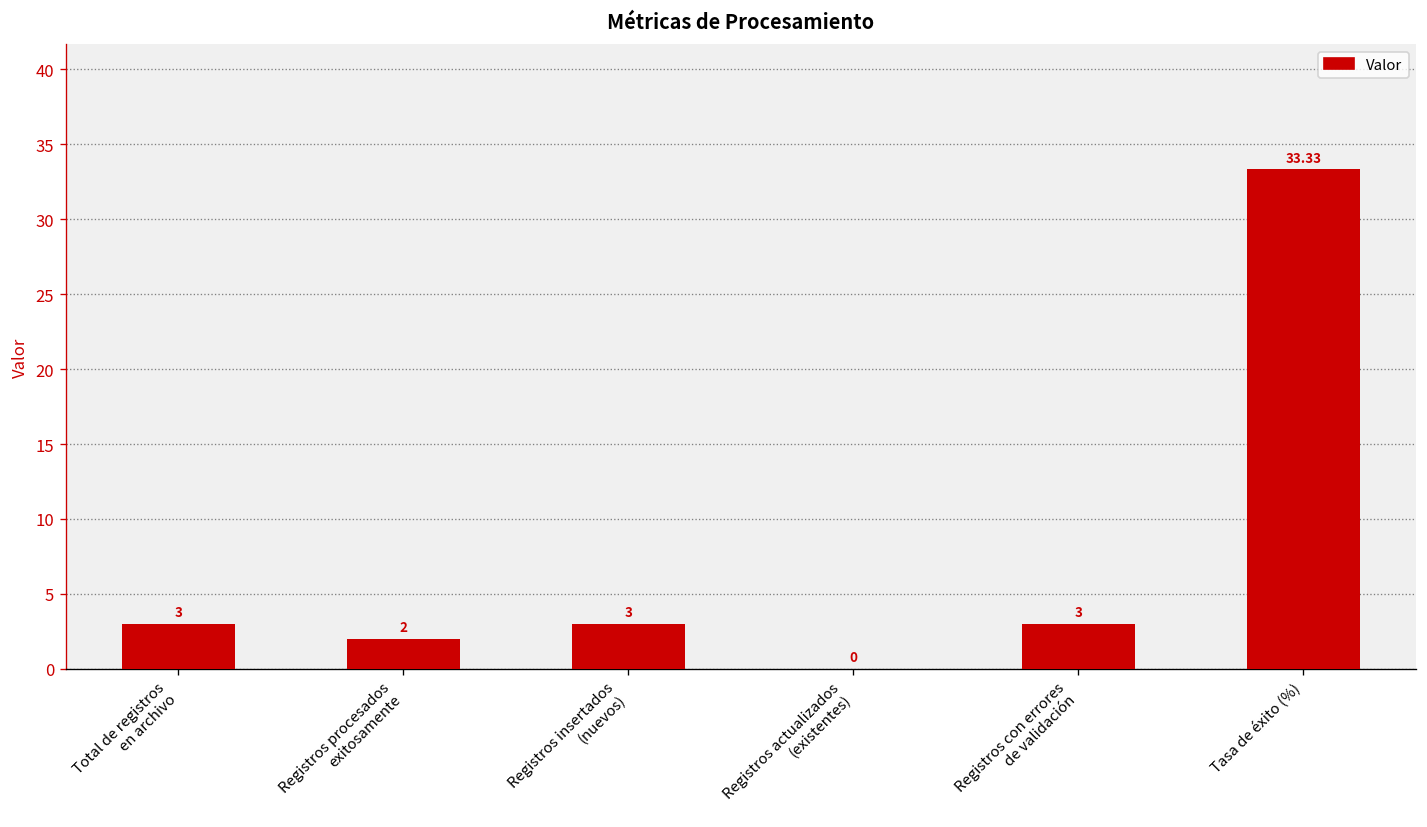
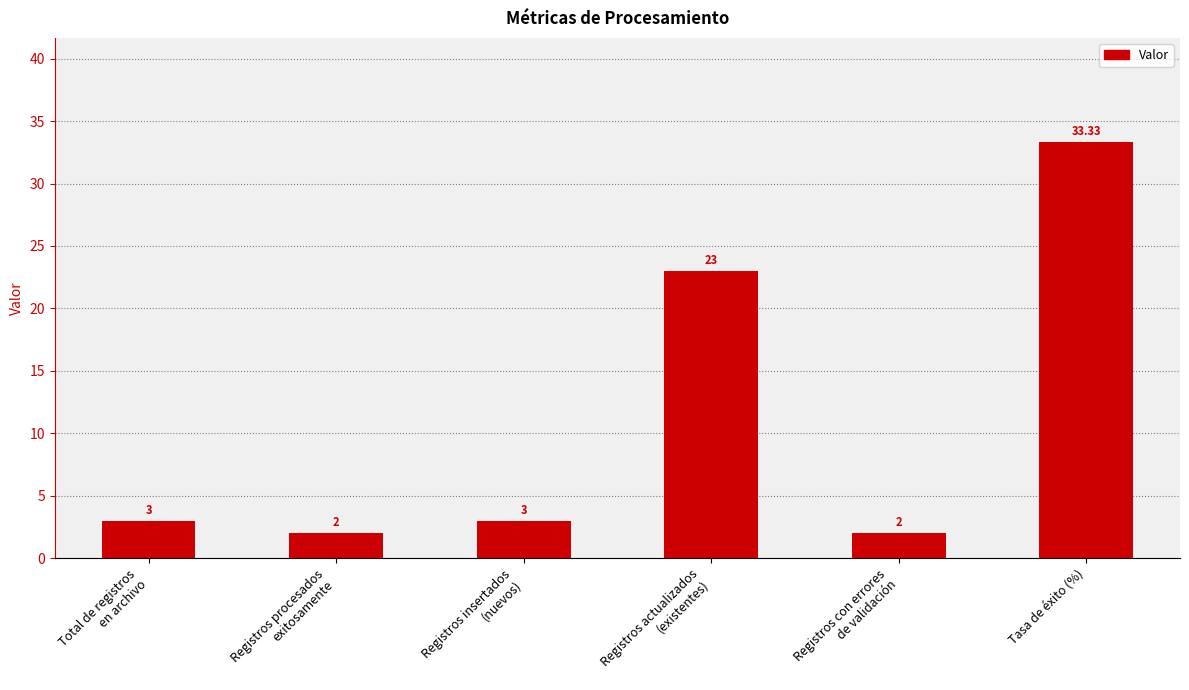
Registros actualizados (existentes): 0 -> 23
Registros con errores de validación: 3 -> 2
